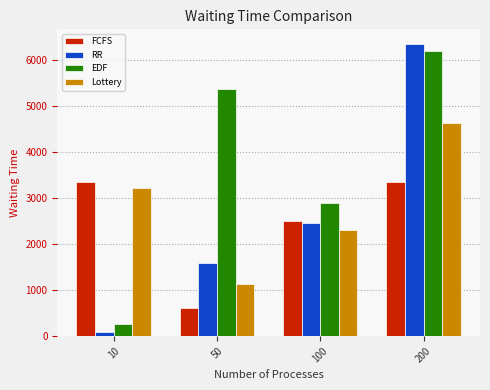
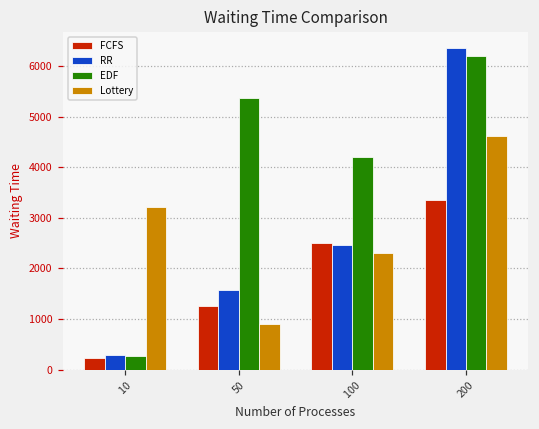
FCFS, 10: 3400 -> 200
RR, 10: 100 -> 300
FCFS, 50: 600 -> 1200
Lottery, 50: 1100 -> 900
EDF, 100: 2900 -> 4200
